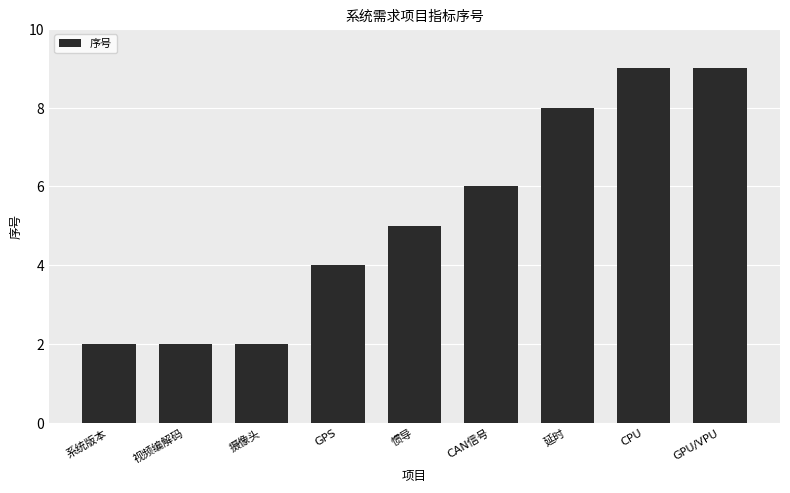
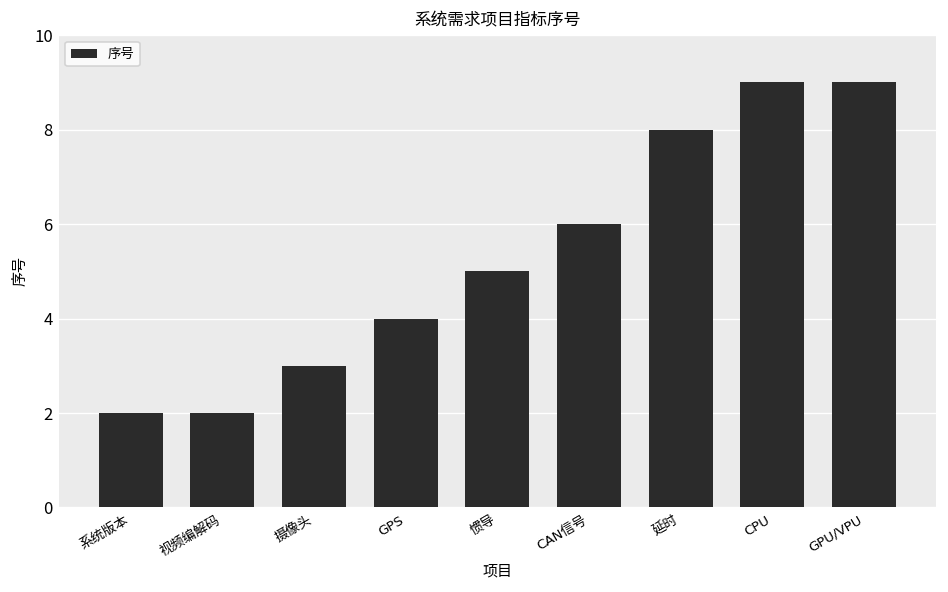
摄像头: 2 -> 3
